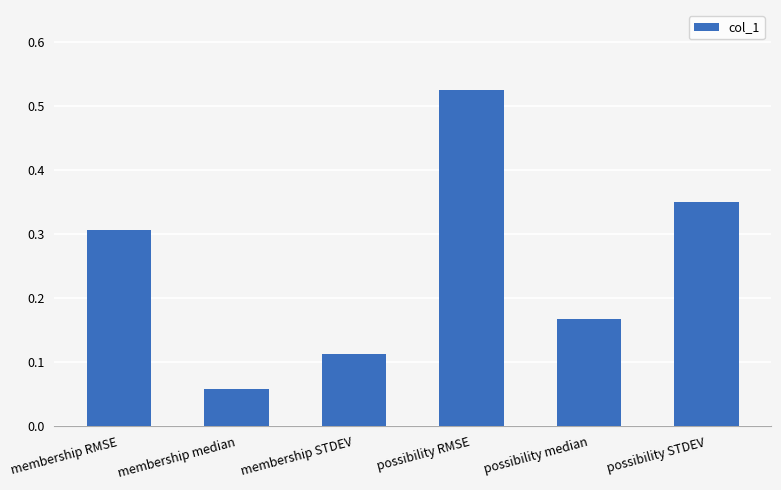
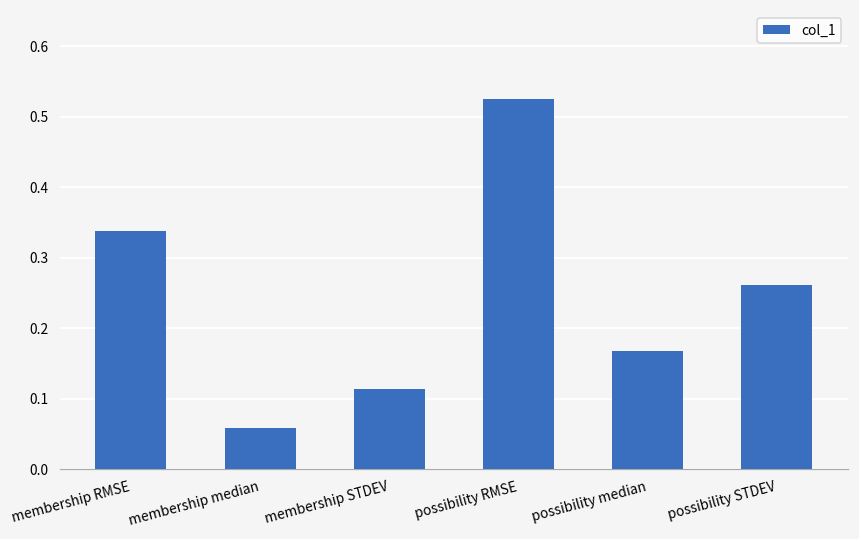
membership RMSE: 0.31 -> 0.34
possibility STDEV: 0.35 -> 0.26
